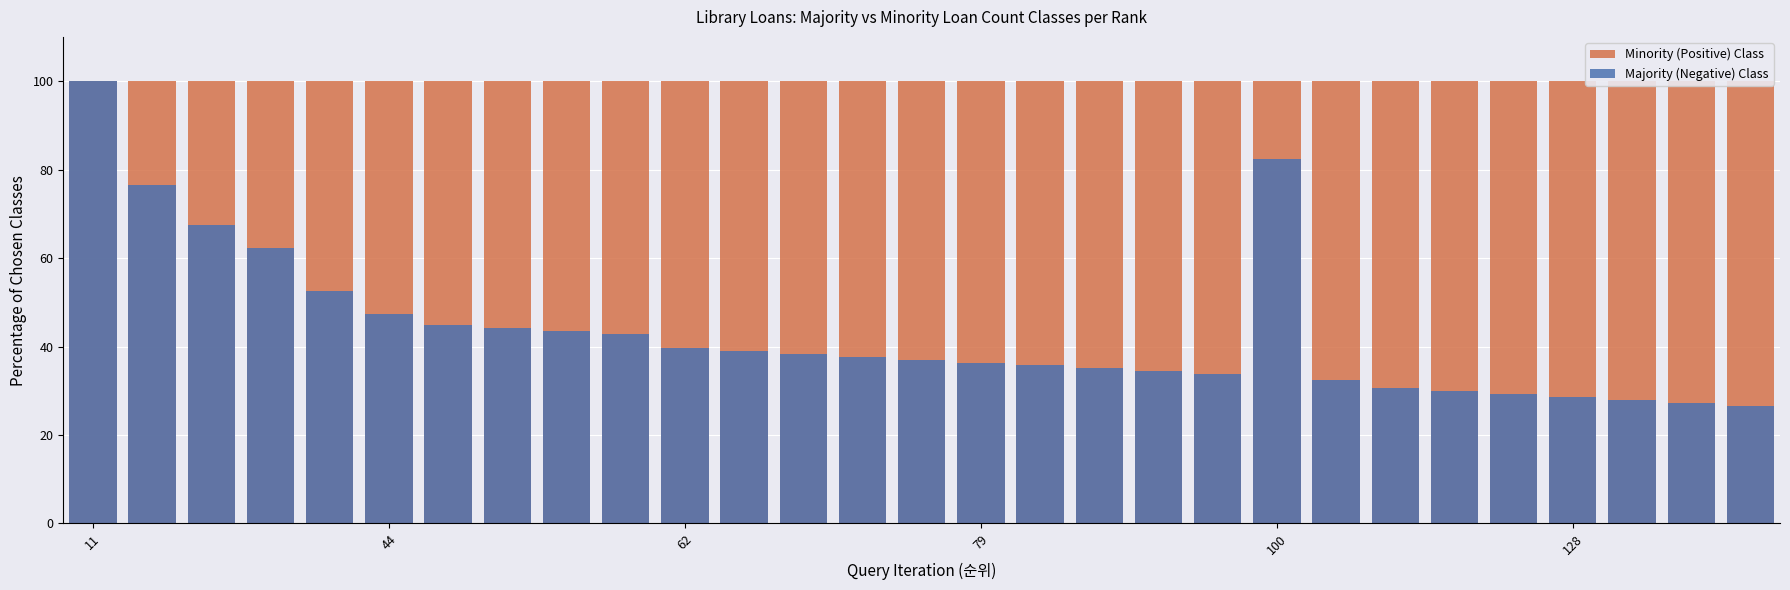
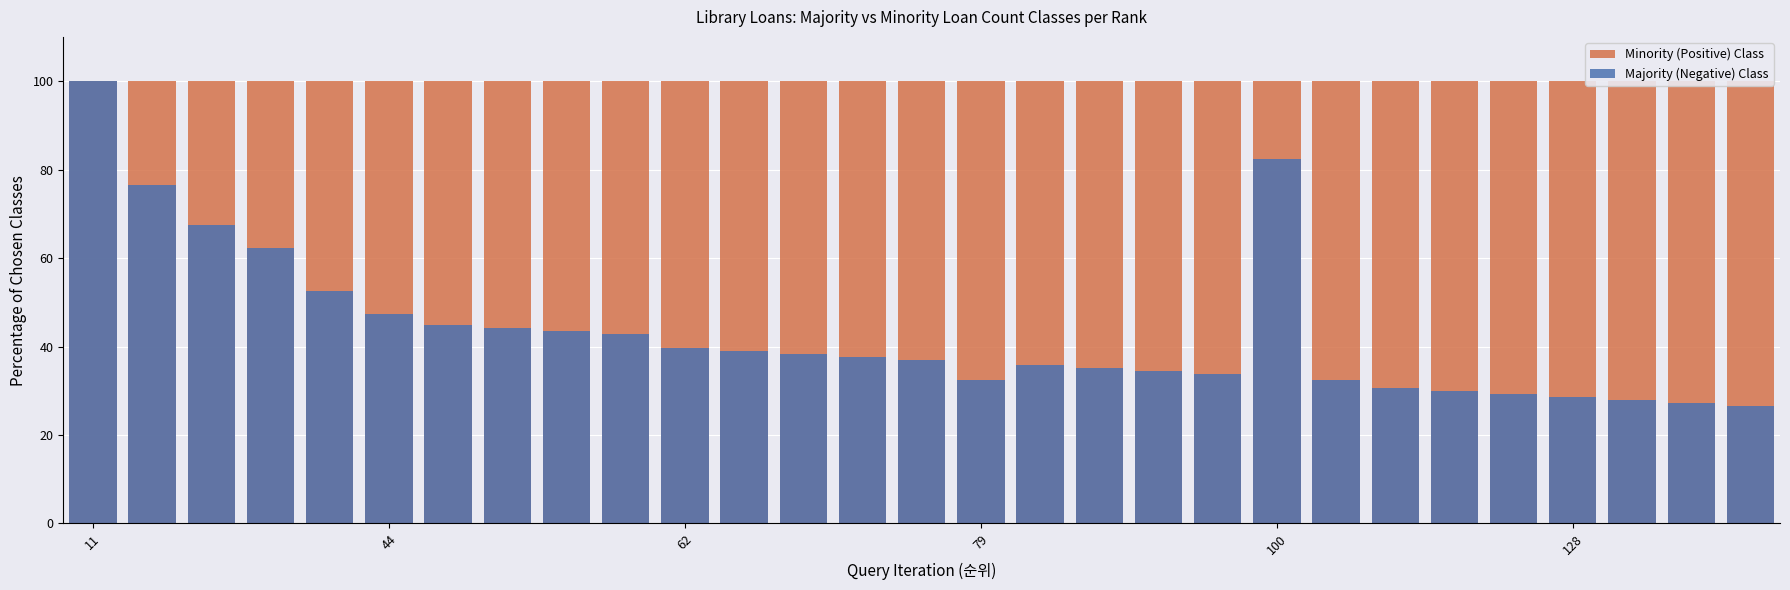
Majority (Negative) Class, 79: 36 -> 32
